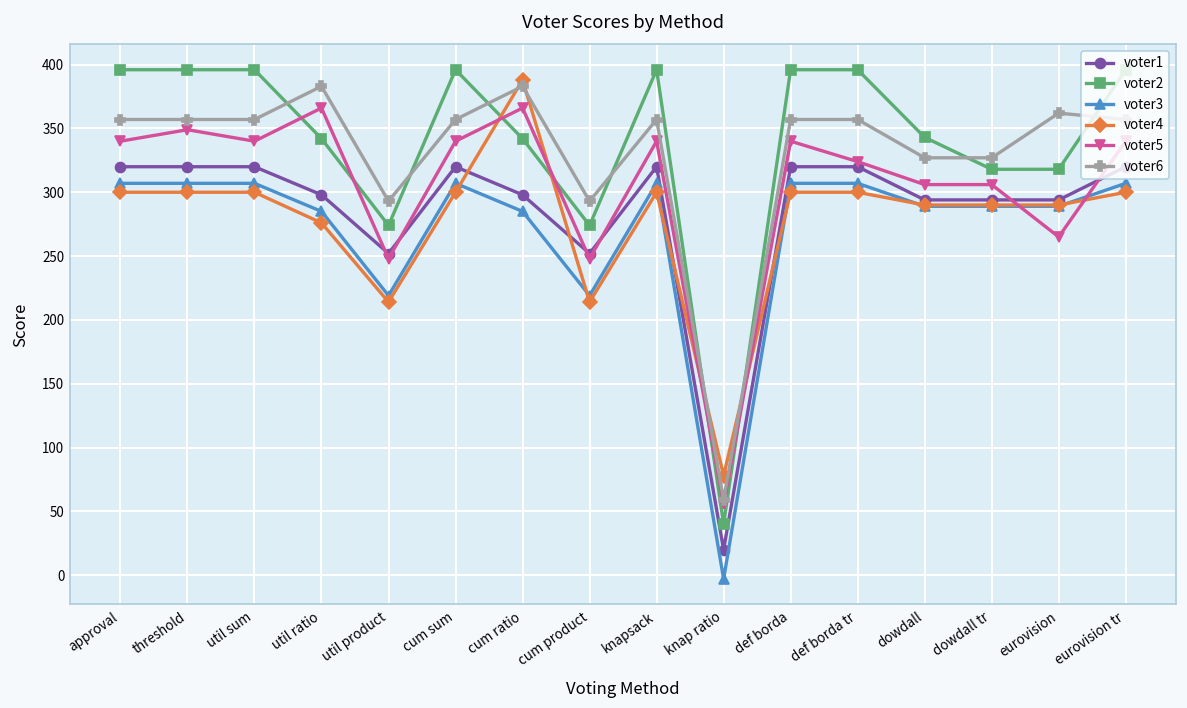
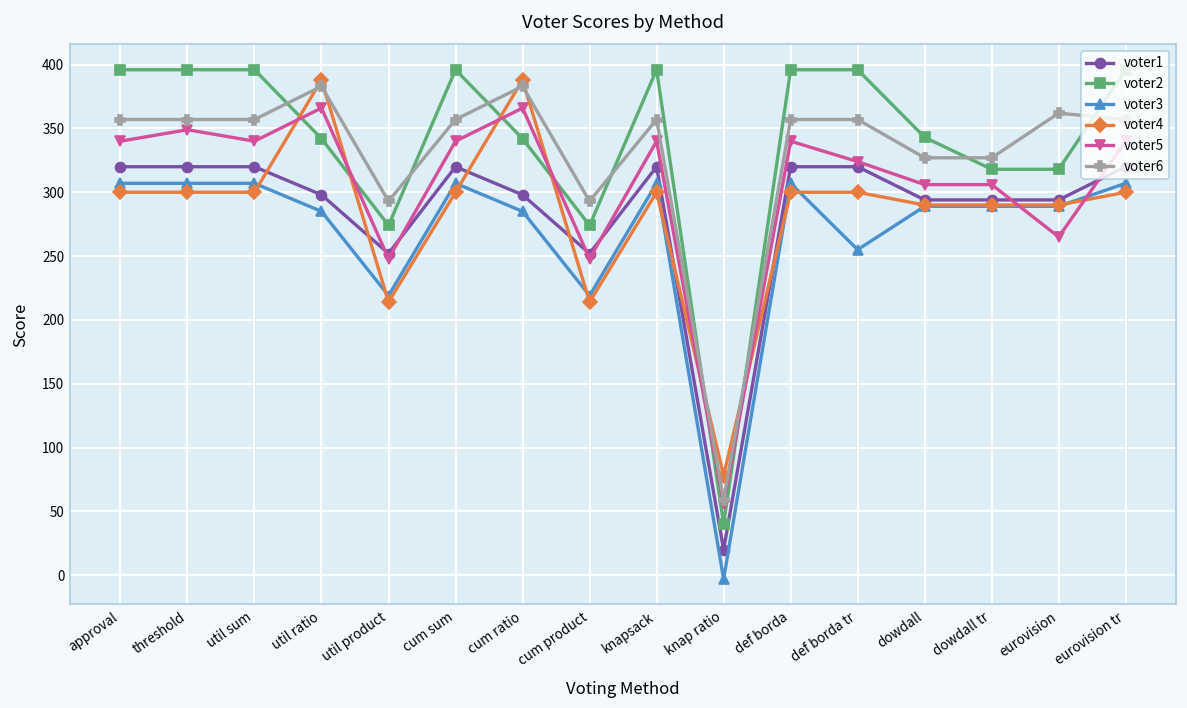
voter4, util ratio: 276 -> 388
voter3, def borda tr: 307 -> 255
